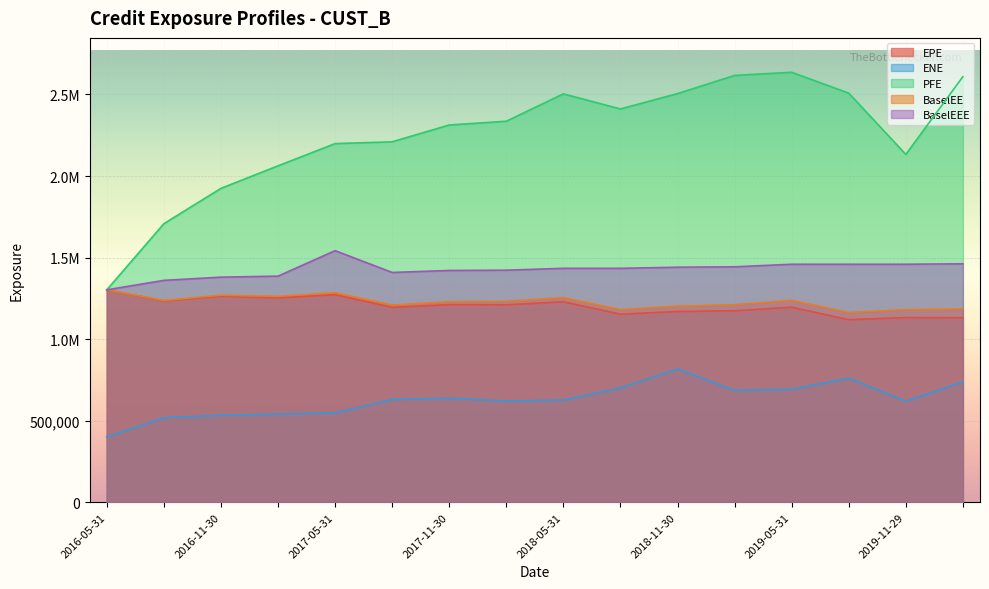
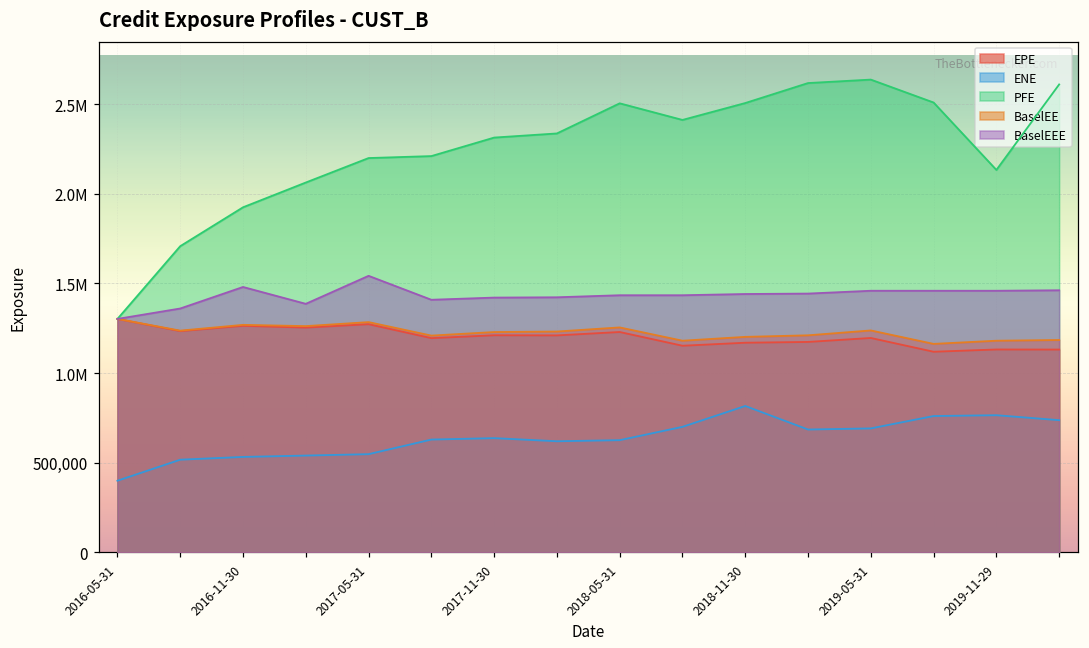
BaselEEE, 2016-11-30: 1,380,000 -> 1,480,000
ENE, 2019-11-29: 620,000 -> 770,000
